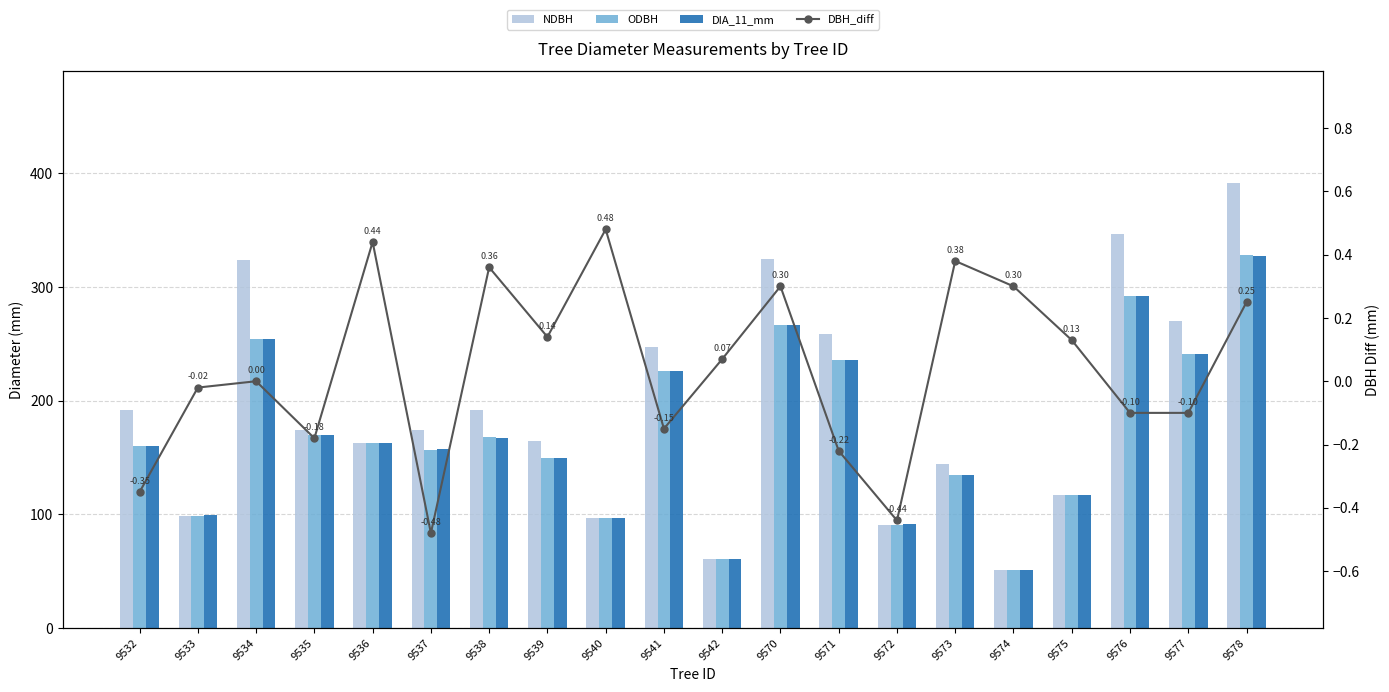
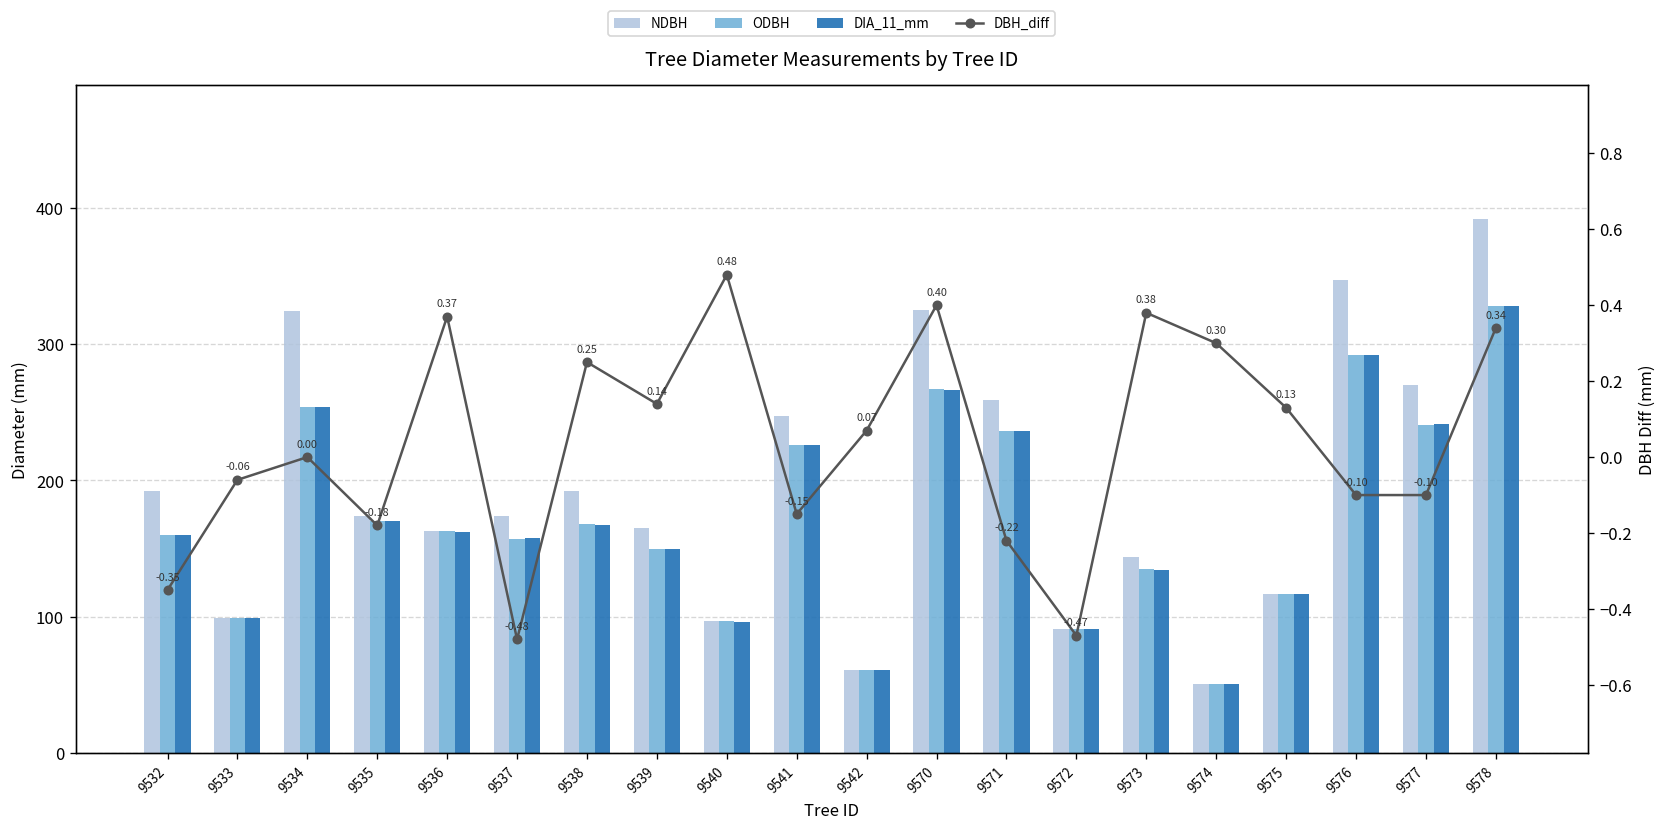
DBH_diff, 9533: -0.02 -> -0.06
DBH_diff, 9536: 0.44 -> 0.37
DBH_diff, 9538: 0.36 -> 0.25
DBH_diff, 9570: 0.30 -> 0.40
DBH_diff, 9572: -0.44 -> -0.47
DBH_diff, 9578: 0.25 -> 0.34
